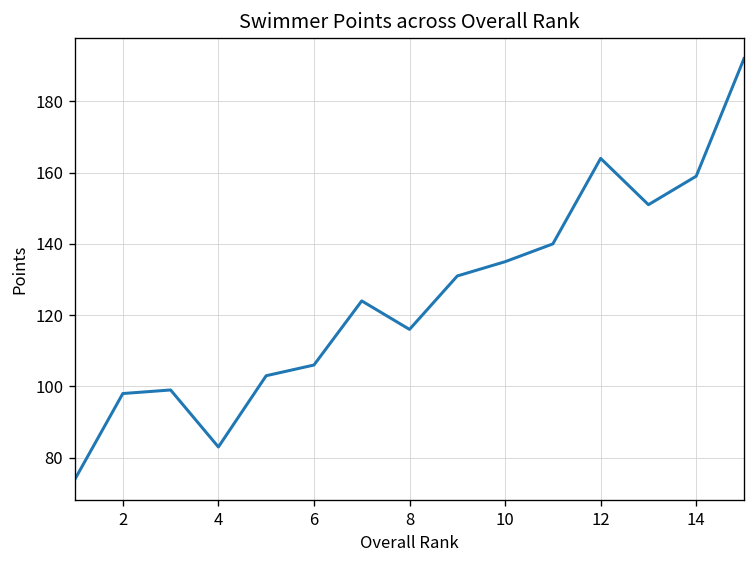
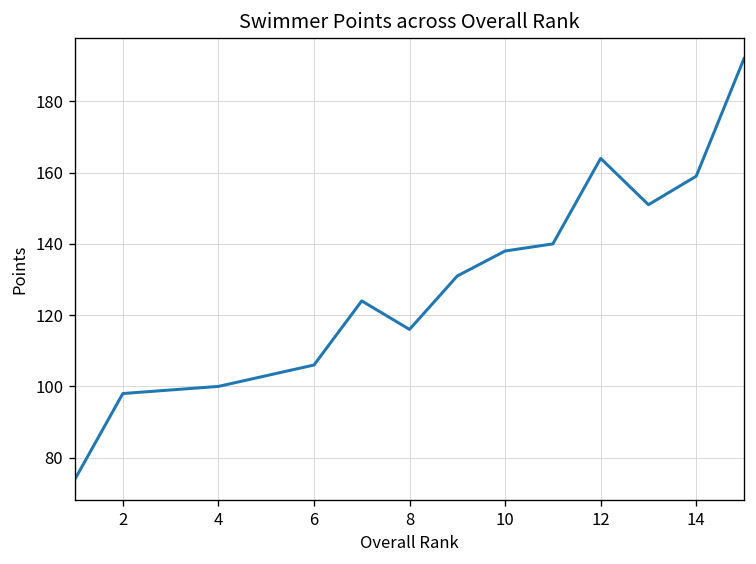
4: 83 -> 100
10: 135 -> 138
